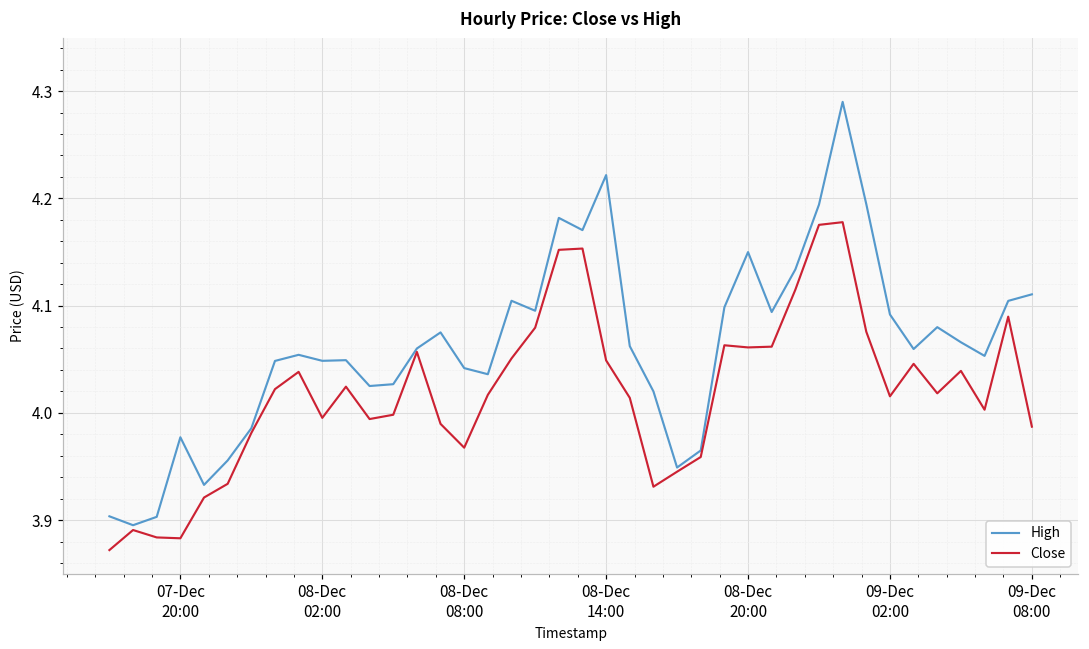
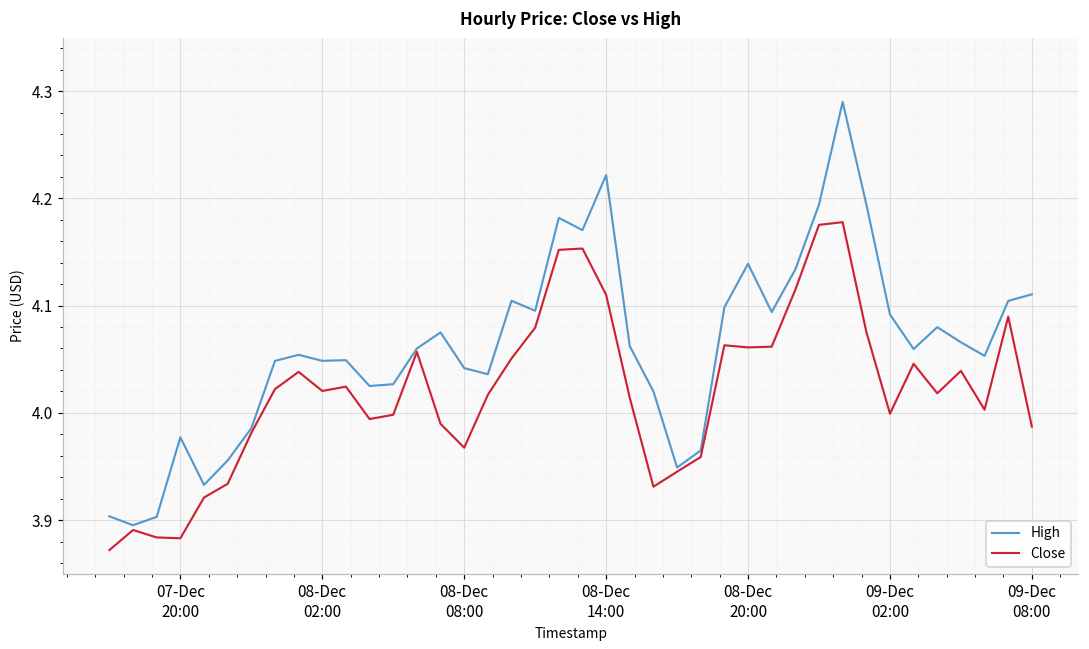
Close, 08-Dec 02:00: 4.00 -> 4.02
Close, 08-Dec 14:00: 4.05 -> 4.11
High, 08-Dec 20:00: 4.15 -> 4.14
Close, 09-Dec 02:00: 4.02 -> 4.00
